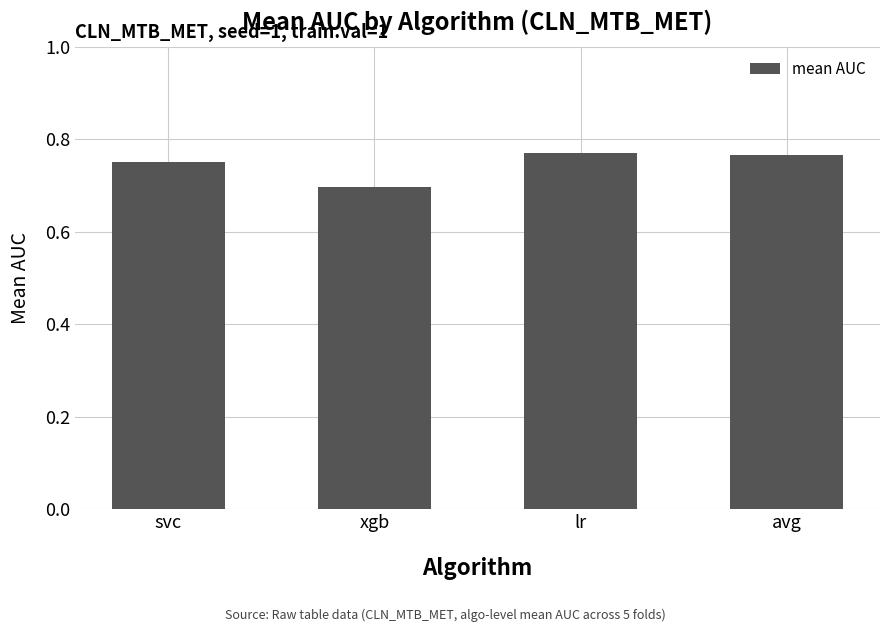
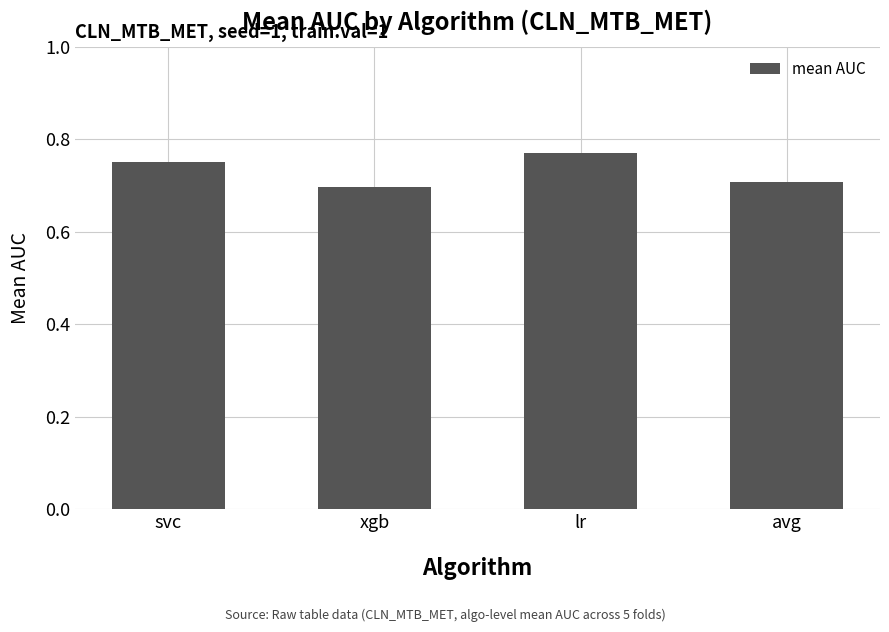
avg: 0.77 -> 0.71
